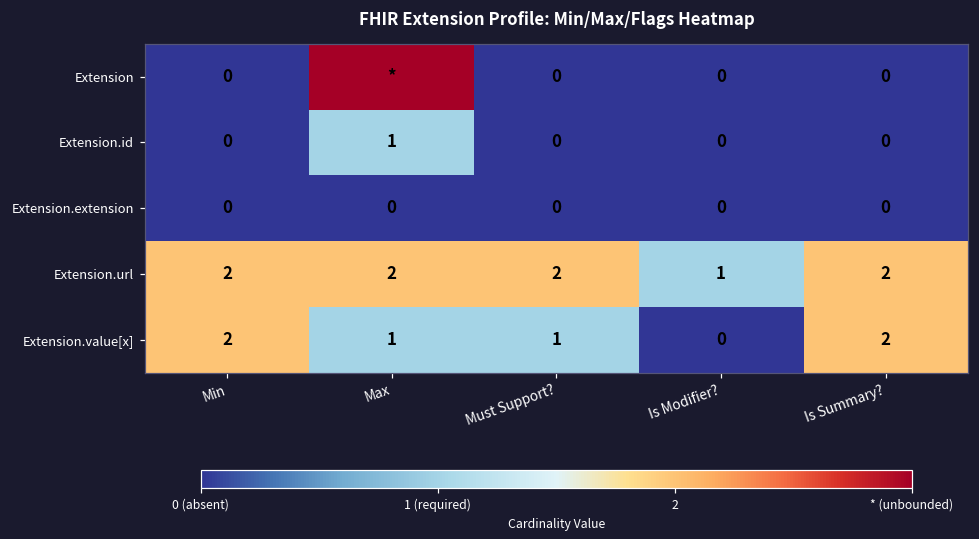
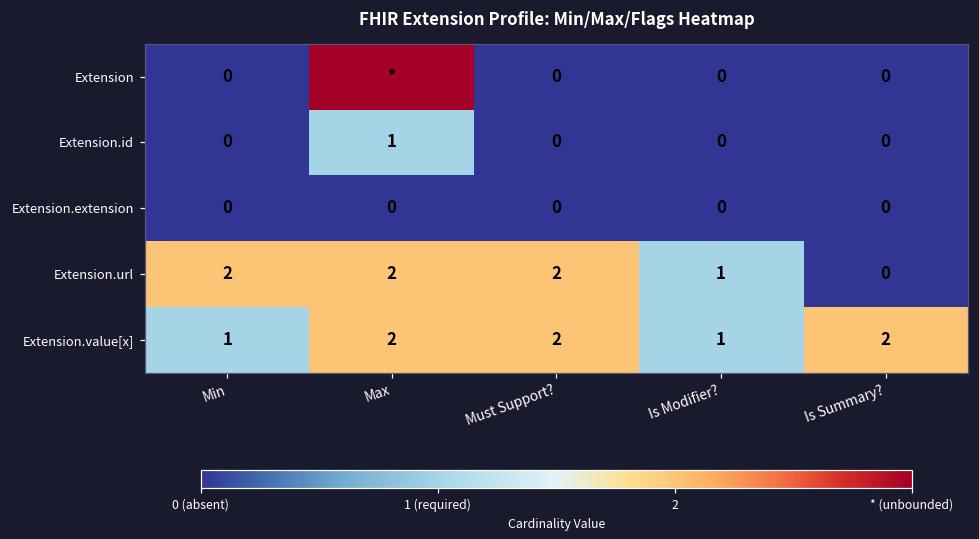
Extension.url, Is Summary?: 2 -> 0
Extension.value[x], Min: 2 -> 1
Extension.value[x], Max: 1 -> 2
Extension.value[x], Must Support?: 1 -> 2
Extension.value[x], Is Modifier?: 0 -> 1
